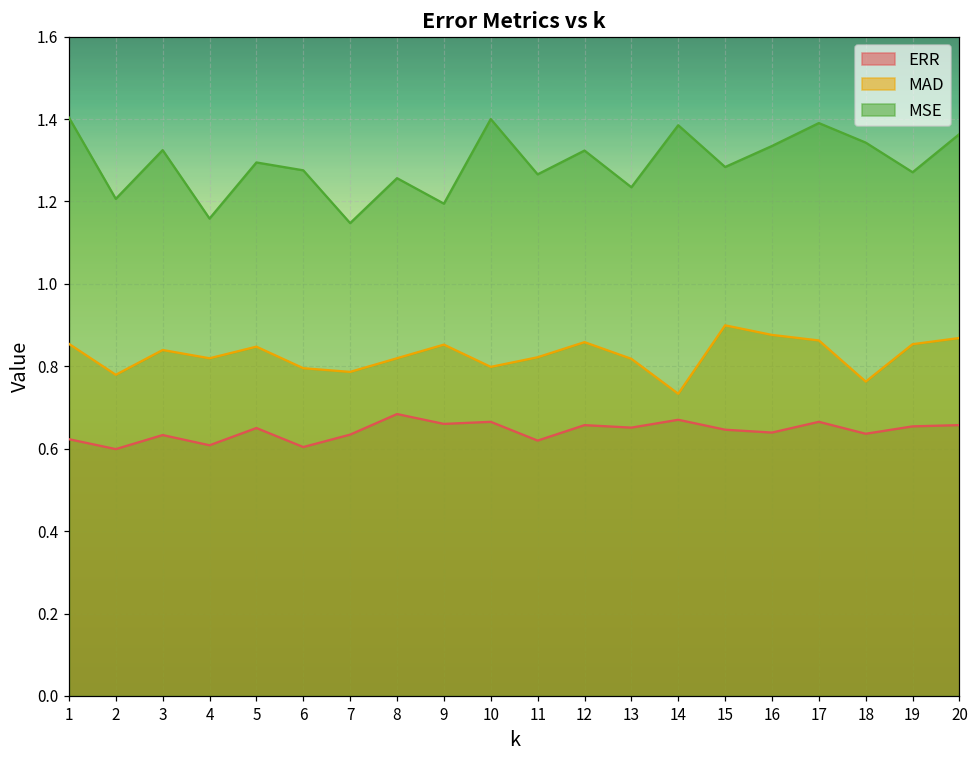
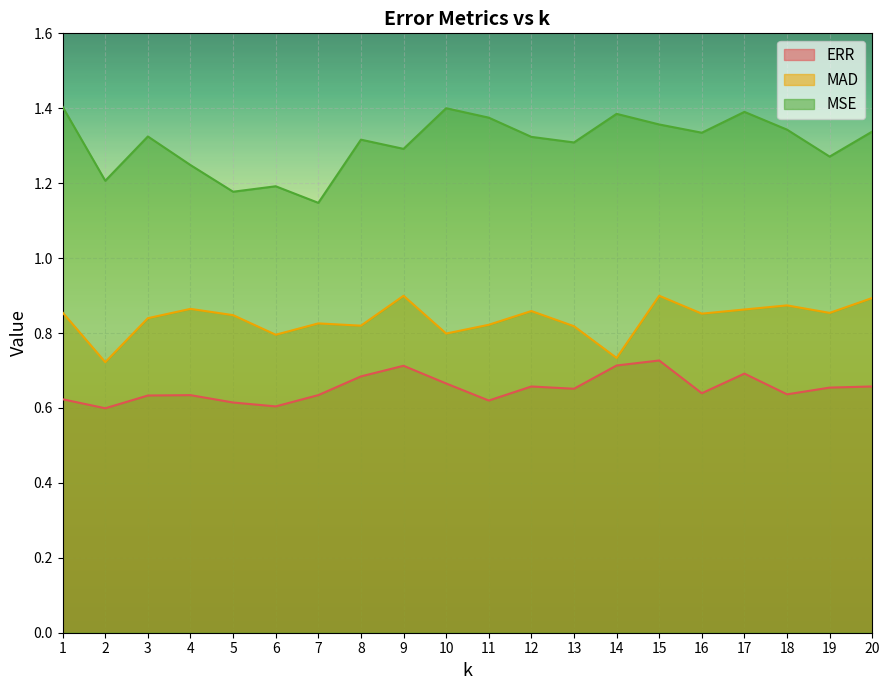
MAD, 2: 0.78 -> 0.72
ERR, 4: 0.61 -> 0.63
MAD, 4: 0.82 -> 0.86
MSE, 4: 1.16 -> 1.25
ERR, 5: 0.65 -> 0.61
MSE, 5: 1.29 -> 1.18
MSE, 6: 1.28 -> 1.19
MAD, 7: 0.79 -> 0.83
MSE, 8: 1.26 -> 1.32
ERR, 9: 0.66 -> 0.71
MAD, 9: 0.85 -> 0.90
MSE, 9: 1.19 -> 1.29
MSE, 11: 1.27 -> 1.37
MSE, 13: 1.23 -> 1.31
ERR, 14: 0.67 -> 0.71
ERR, 15: 0.65 -> 0.73
MSE, 15: 1.28 -> 1.36
MAD, 16: 0.88 -> 0.85
ERR, 17: 0.67 -> 0.69
MAD, 18: 0.76 -> 0.87
MAD, 20: 0.87 -> 0.89
MSE, 20: 1.36 -> 1.34
